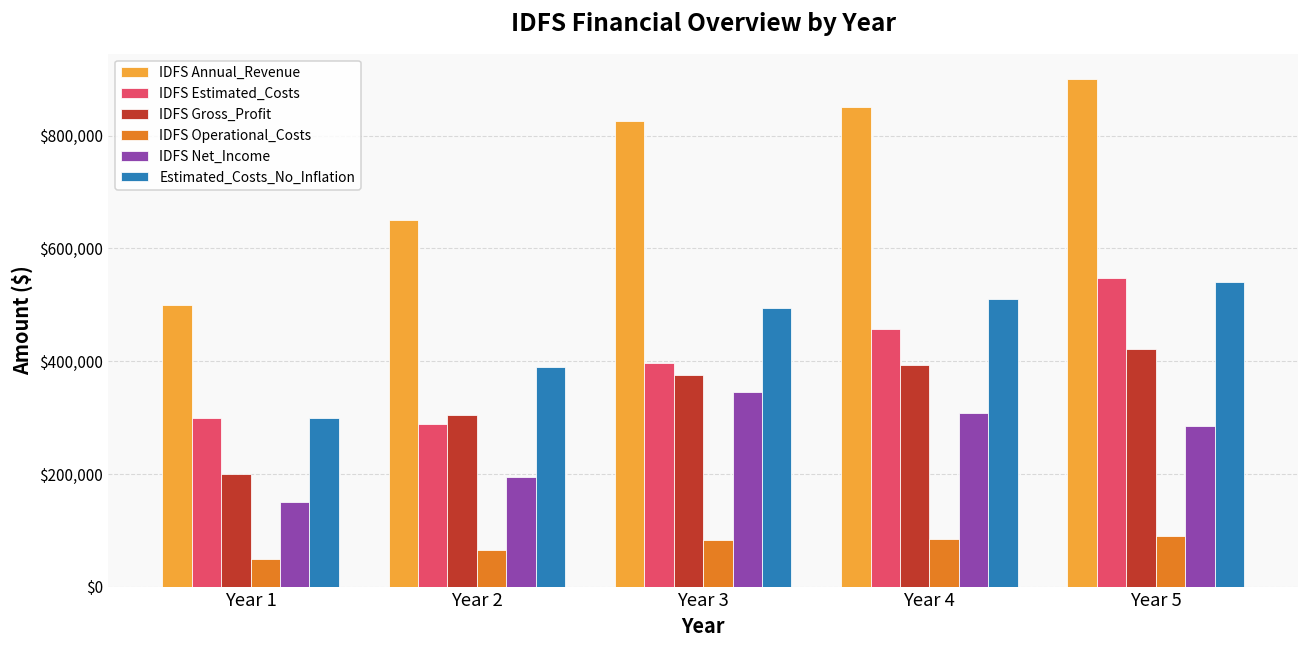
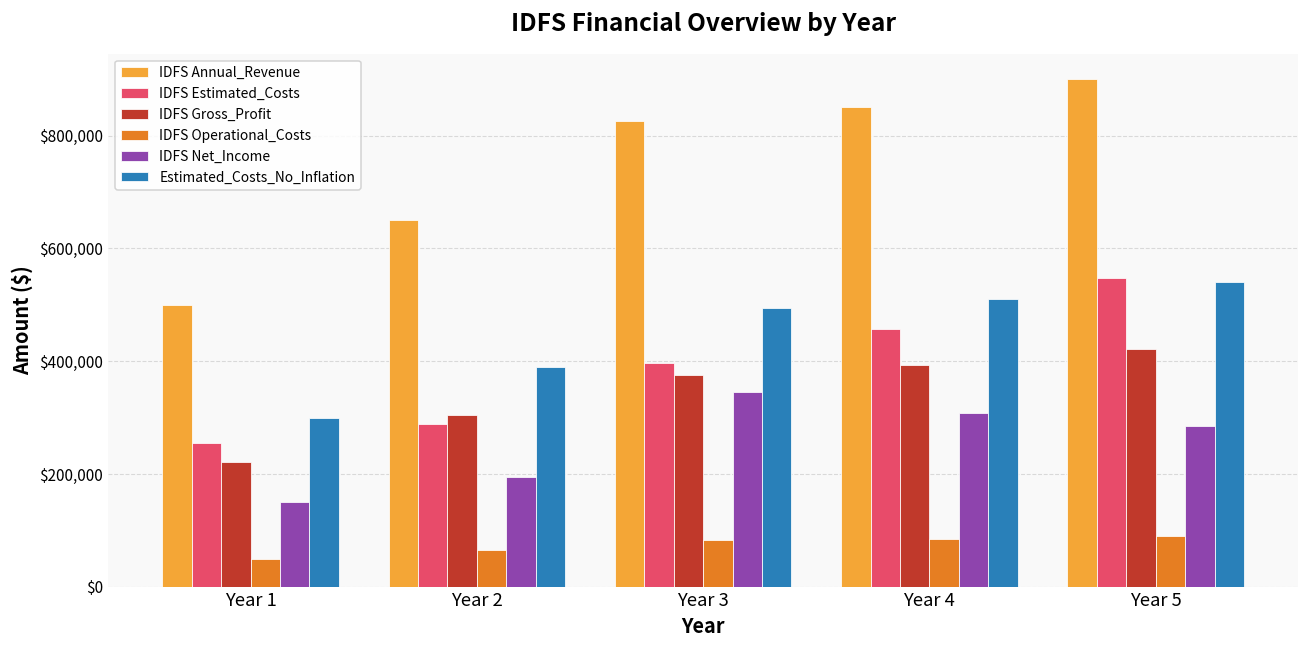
IDFS Estimated_Costs, Year 1: $300,000 -> $260,000
IDFS Gross_Profit, Year 1: $200,000 -> $220,000
